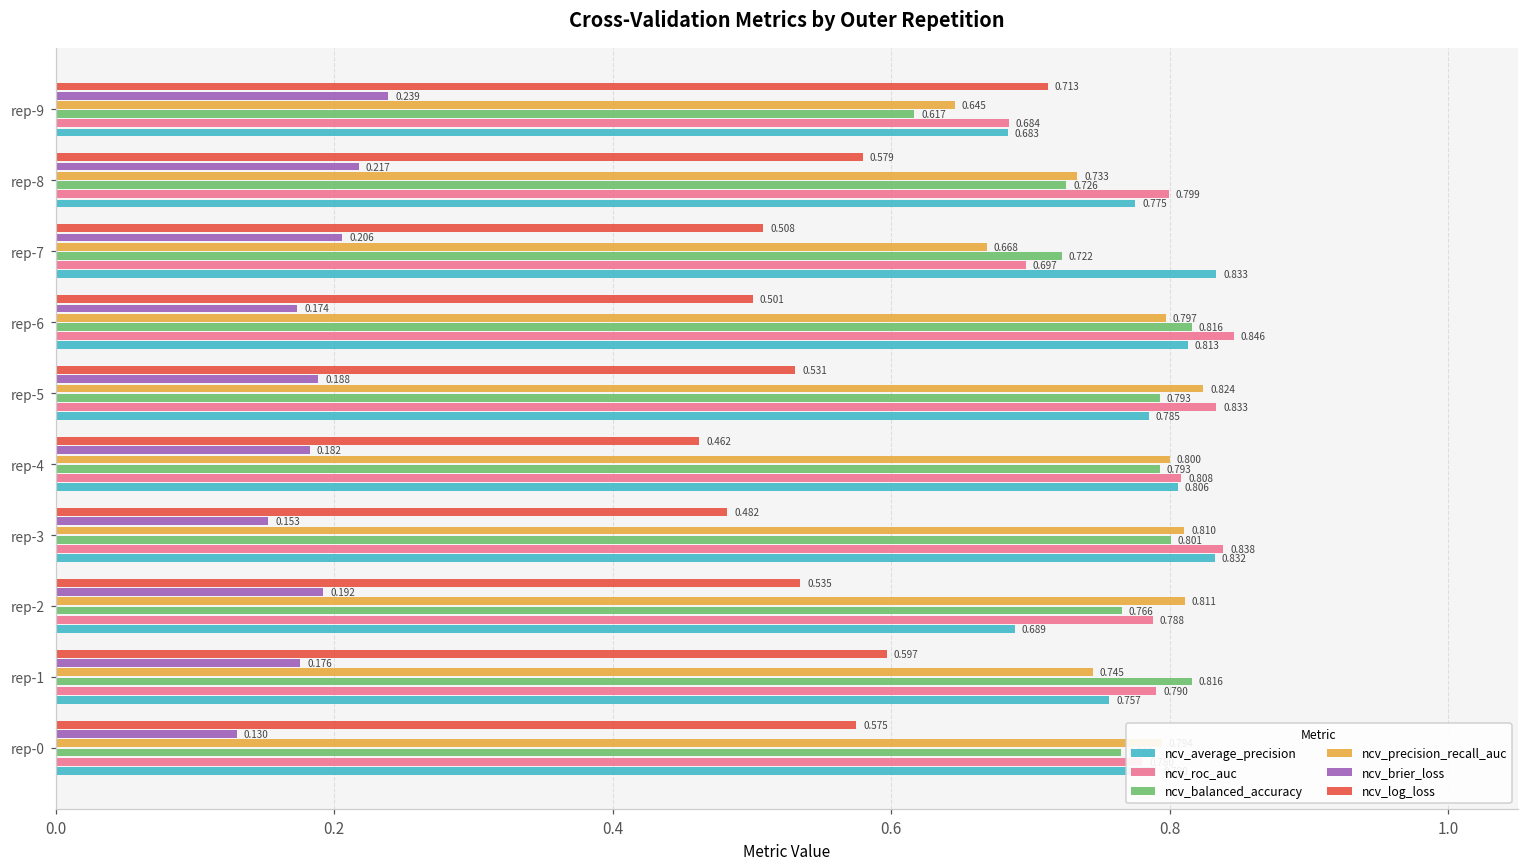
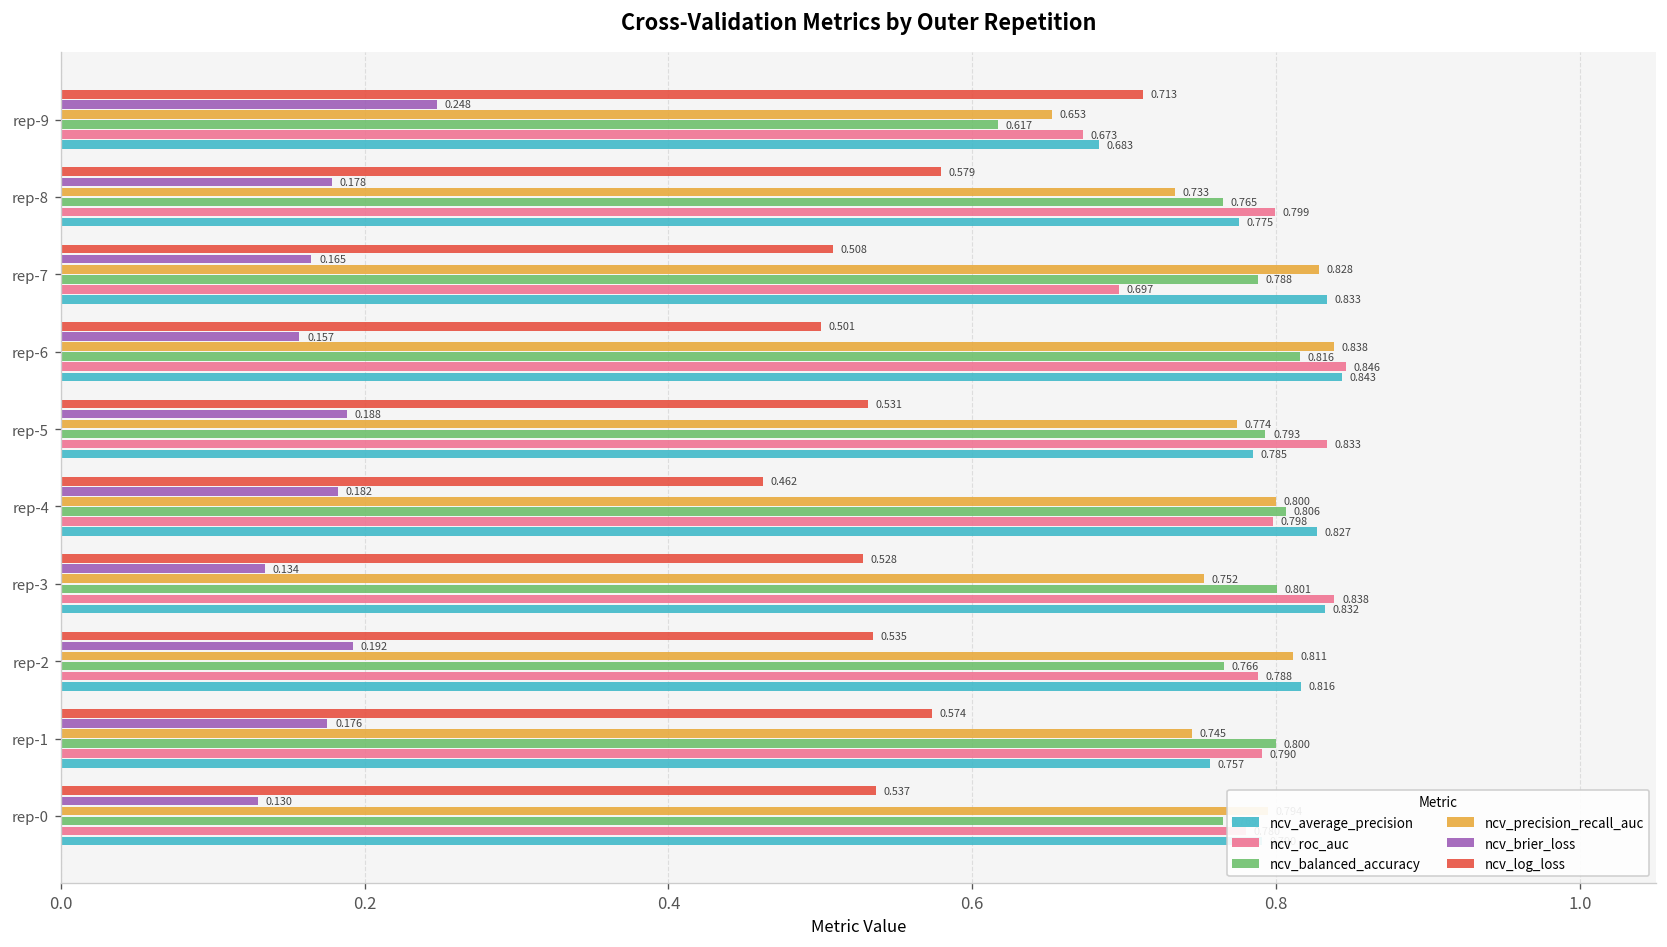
ncv_brier_loss, rep-9: 0.239 -> 0.248
ncv_precision_recall_auc, rep-9: 0.645 -> 0.653
ncv_roc_auc, rep-9: 0.684 -> 0.673
ncv_brier_loss, rep-8: 0.217 -> 0.178
ncv_balanced_accuracy, rep-8: 0.726 -> 0.765
ncv_brier_loss, rep-7: 0.206 -> 0.165
ncv_precision_recall_auc, rep-7: 0.668 -> 0.828
ncv_balanced_accuracy, rep-7: 0.722 -> 0.788
ncv_brier_loss, rep-6: 0.174 -> 0.157
ncv_precision_recall_auc, rep-6: 0.797 -> 0.838
ncv_average_precision, rep-6: 0.813 -> 0.843
ncv_precision_recall_auc, rep-5: 0.824 -> 0.774
ncv_balanced_accuracy, rep-4: 0.793 -> 0.806
ncv_roc_auc, rep-4: 0.808 -> 0.798
ncv_average_precision, rep-4: 0.806 -> 0.827
ncv_log_loss, rep-3: 0.482 -> 0.528
ncv_brier_loss, rep-3: 0.153 -> 0.134
ncv_precision_recall_auc, rep-3: 0.810 -> 0.752
ncv_average_precision, rep-2: 0.689 -> 0.816
ncv_log_loss, rep-1: 0.597 -> 0.574
ncv_balanced_accuracy, rep-1: 0.816 -> 0.800
ncv_log_loss, rep-0: 0.575 -> 0.537
